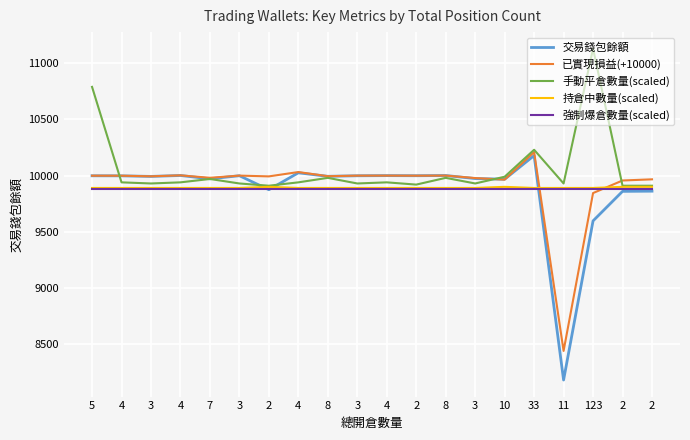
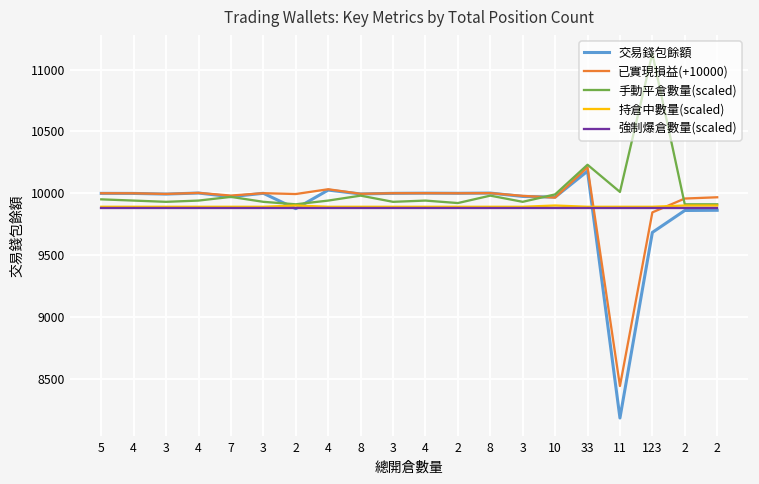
手動平倉數量(scaled), 5: 10790 -> 9950
手動平倉數量(scaled), 11: 9930 -> 10010
交易錢包餘額, 123: 9600 -> 9680
